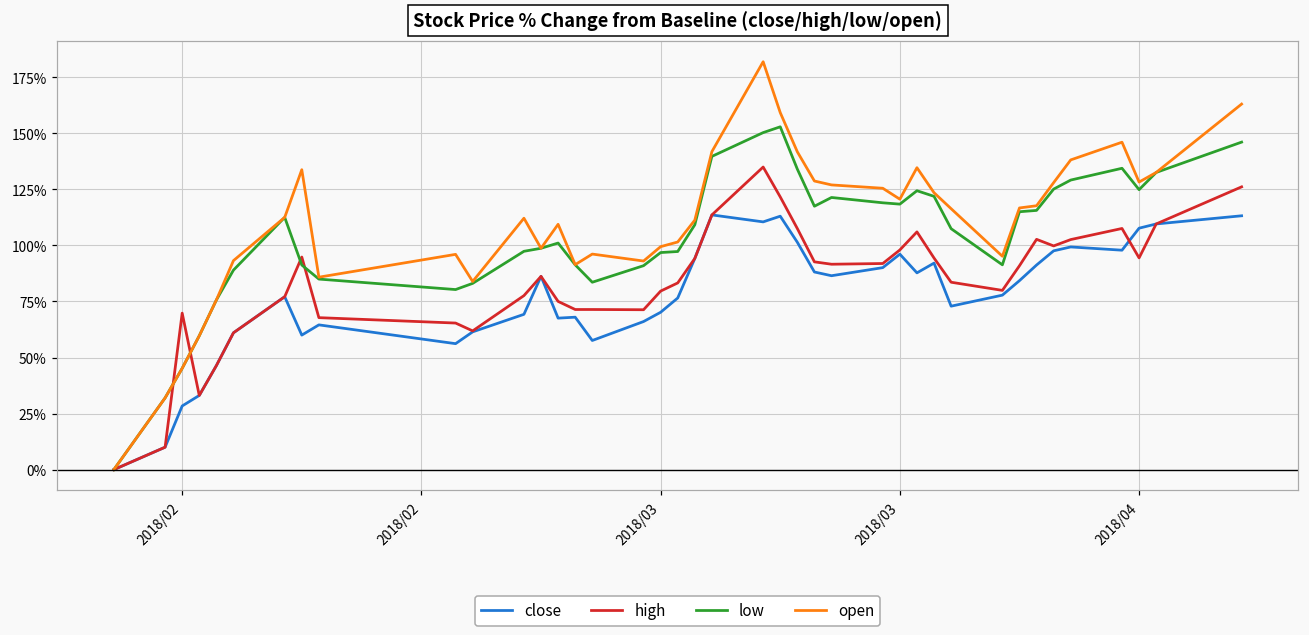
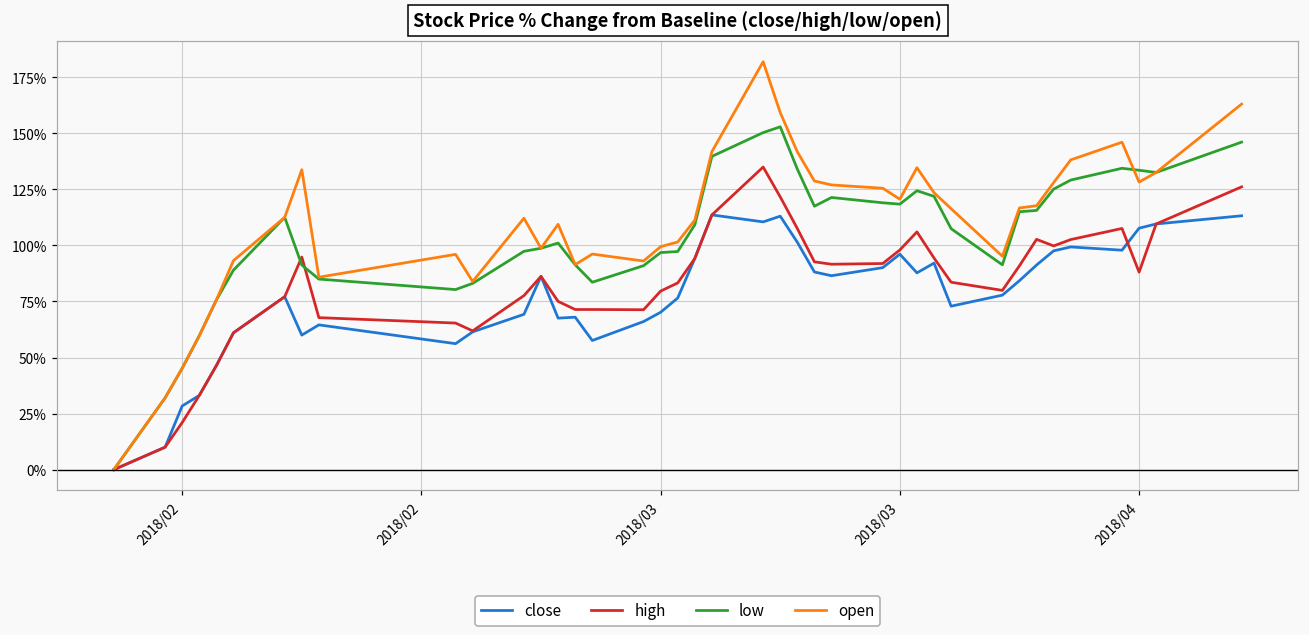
high, 2018/02: 70% -> 21%
high, 2018/04: 94% -> 88%
low, 2018/04: 125% -> 134%
